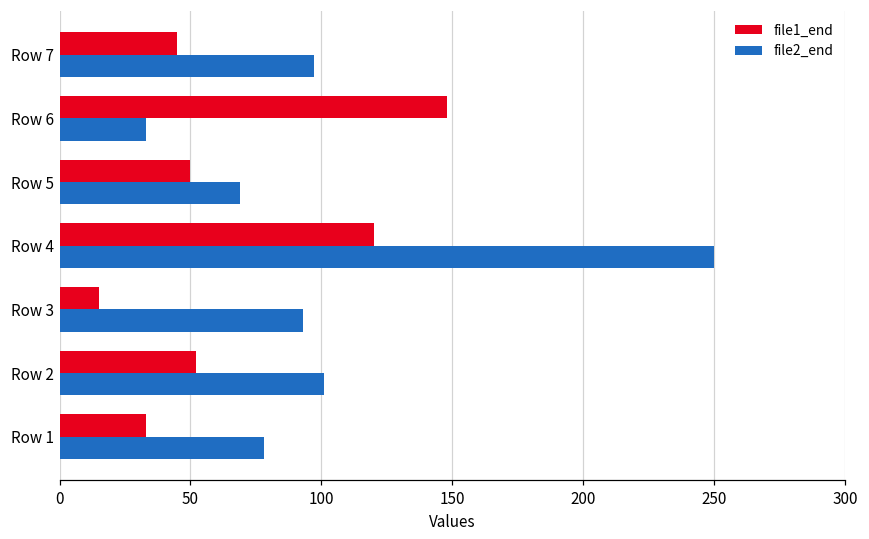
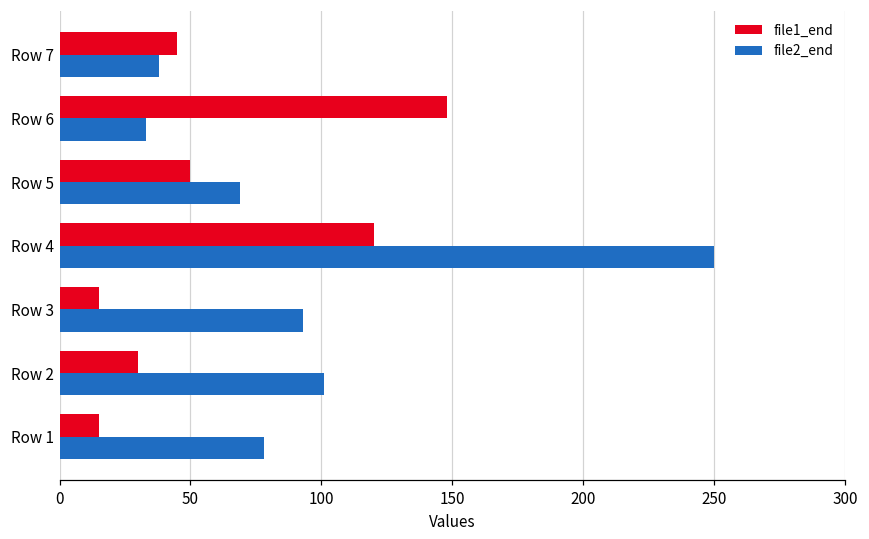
file2_end, Row 7: 97 -> 38
file1_end, Row 2: 52 -> 30
file1_end, Row 1: 33 -> 15
